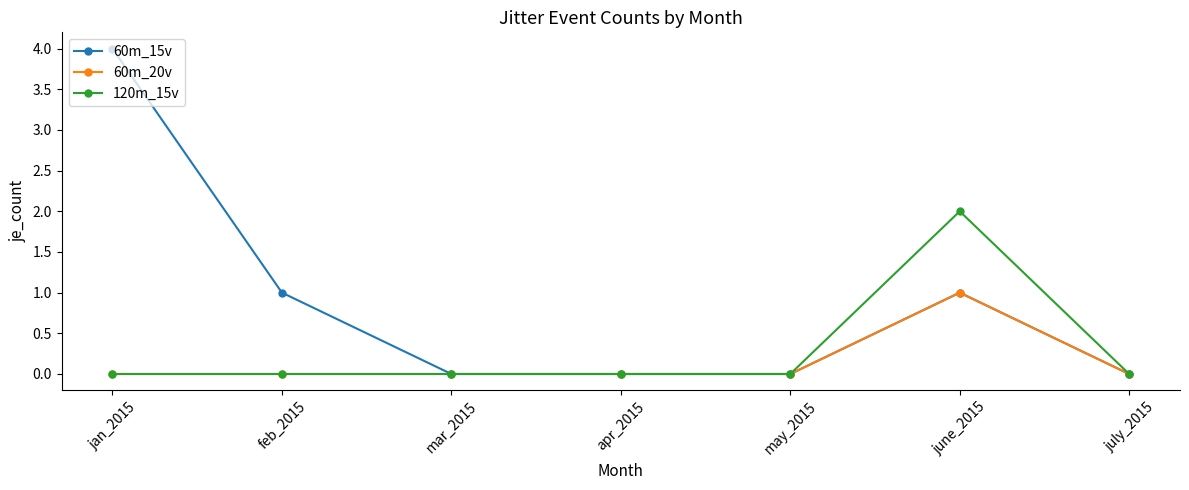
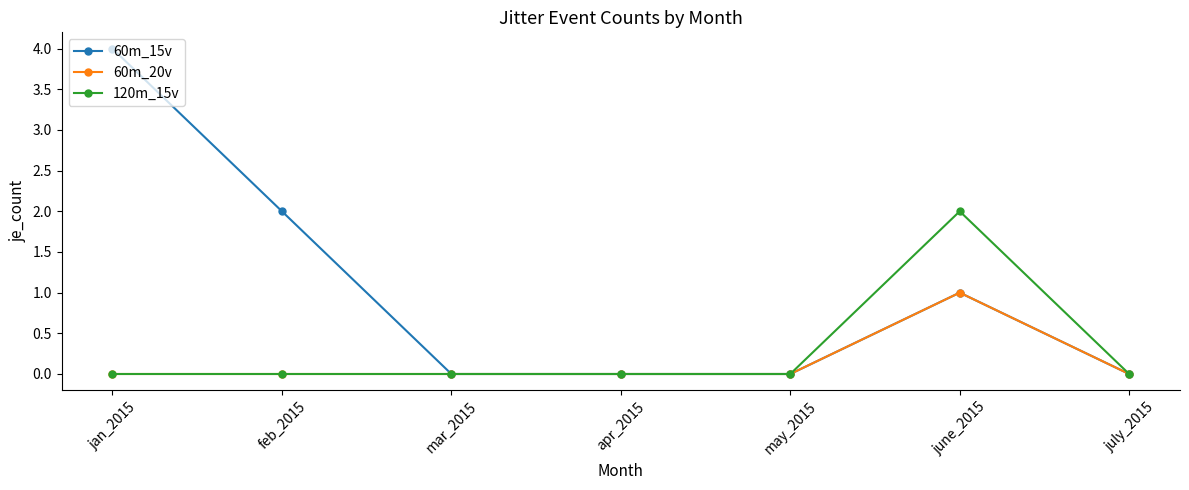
60m_15v, feb_2015: 1 -> 2
